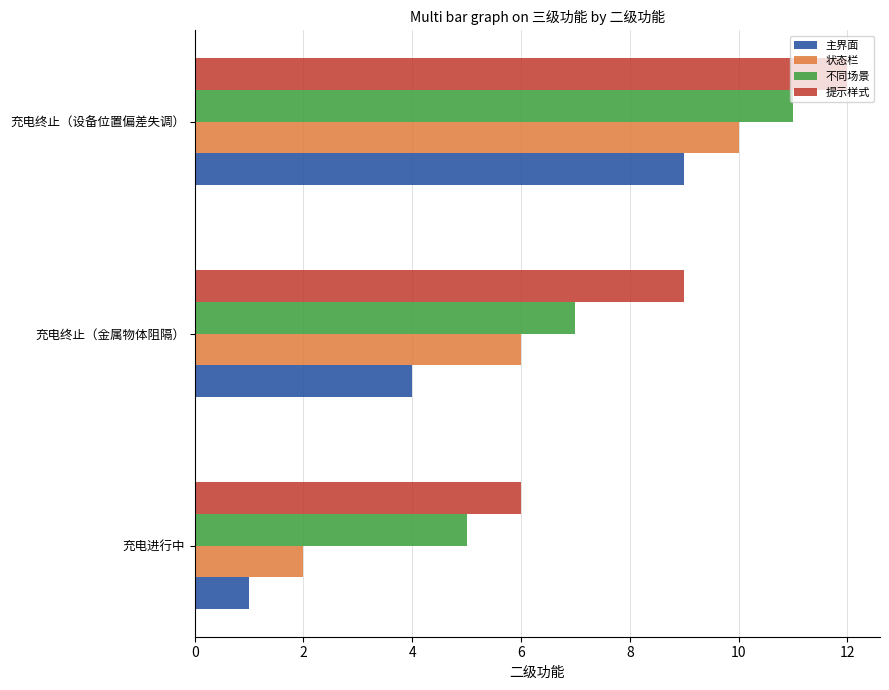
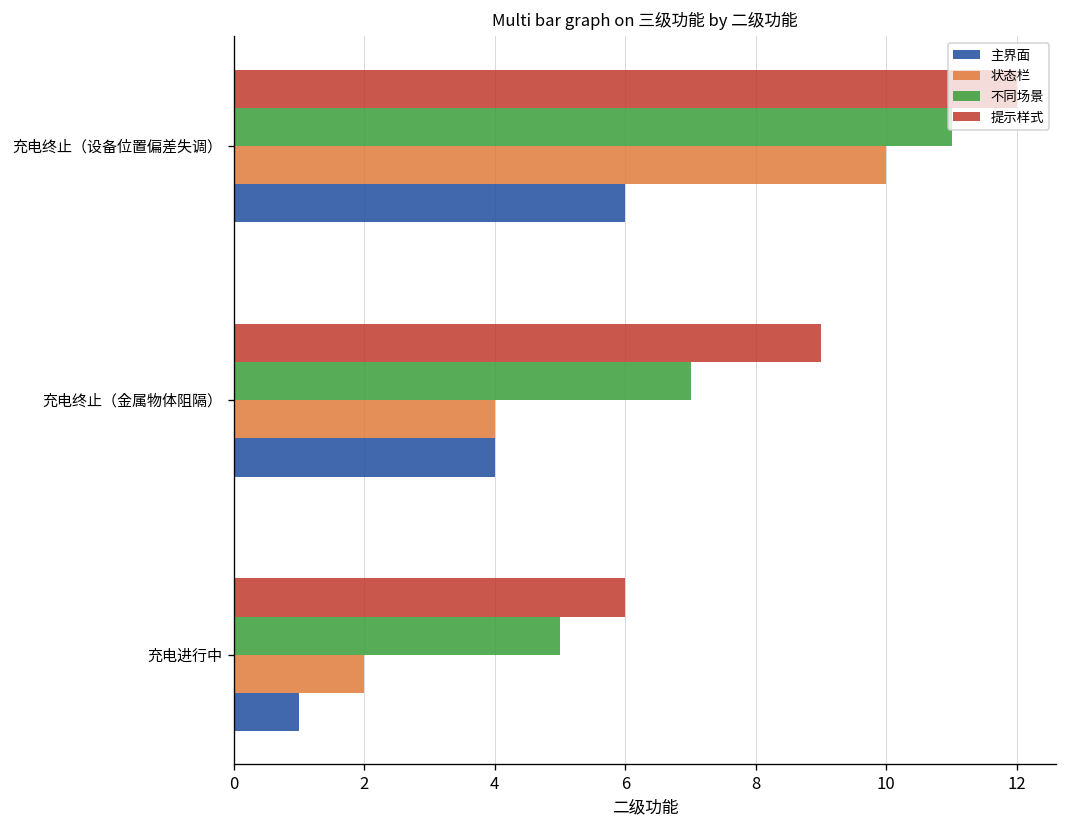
主界面, 充电终止（设备位置偏差失调）: 9 -> 6
状态栏, 充电终止（金属物体阻隔）: 6 -> 4
